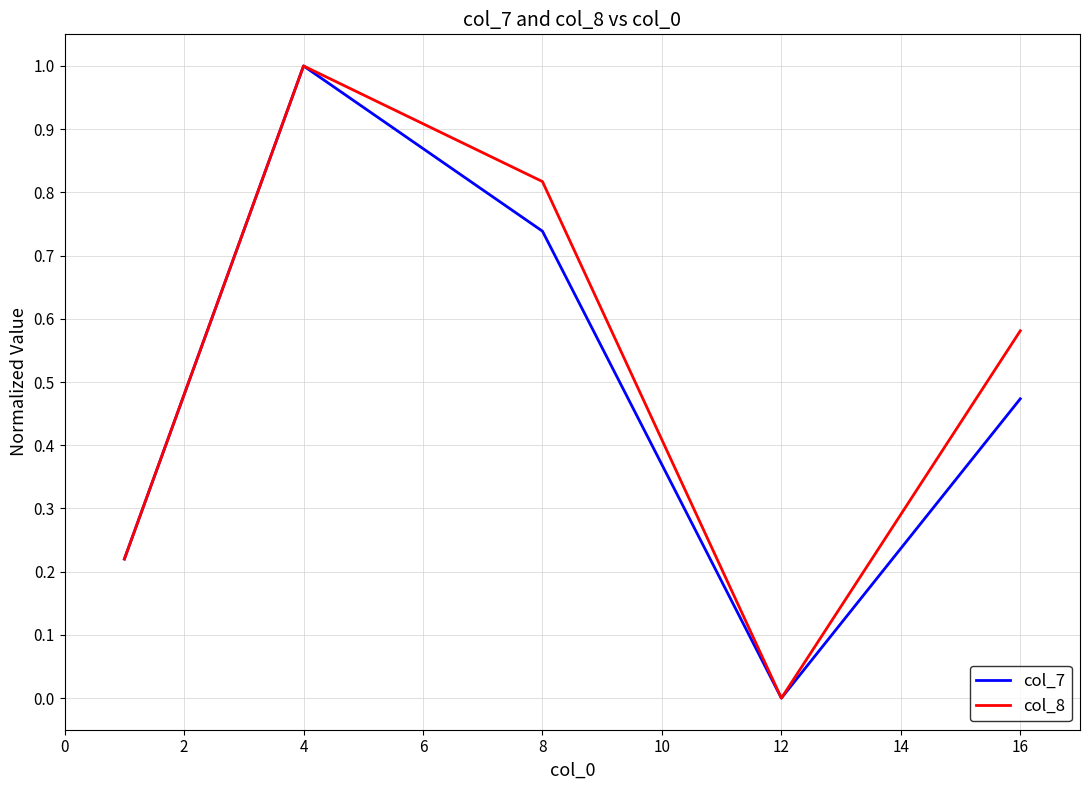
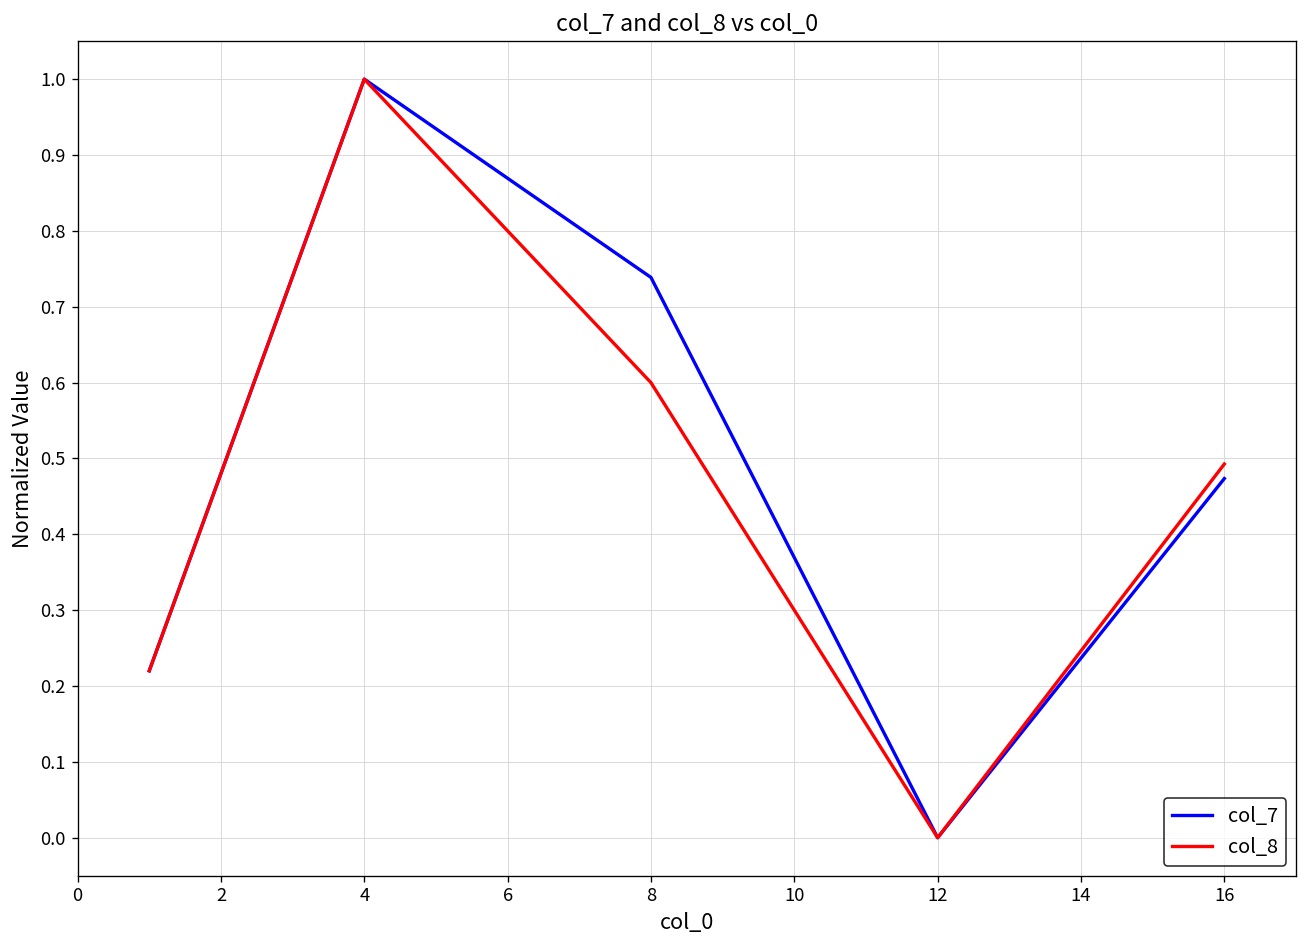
col_8, 8: 0.82 -> 0.60
col_8, 16: 0.58 -> 0.49
